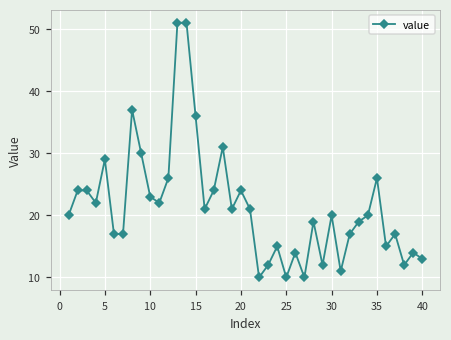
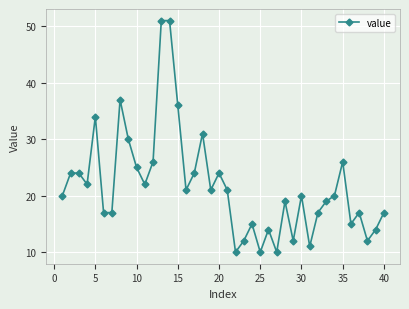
5: 29 -> 34
10: 23 -> 25
40: 13 -> 17
